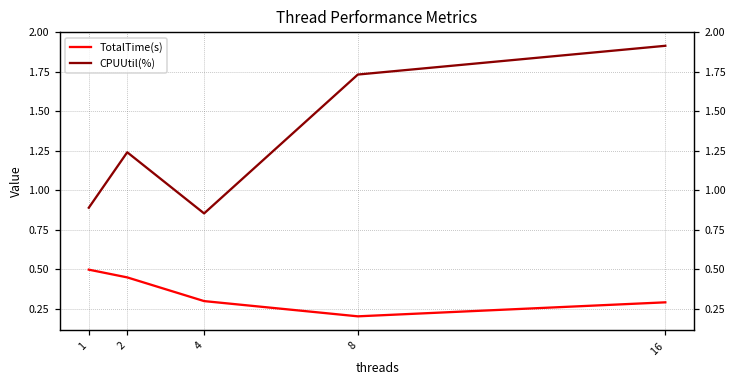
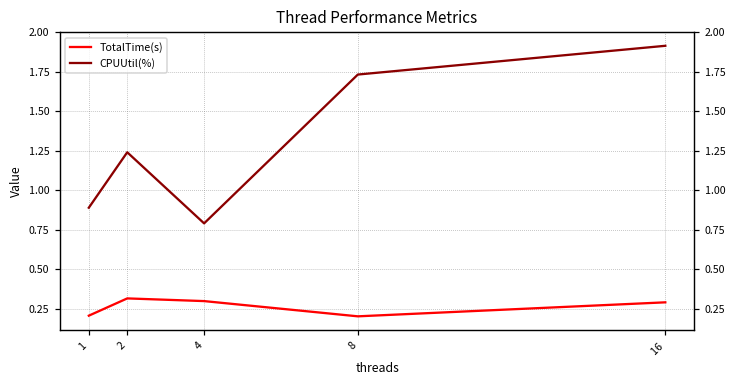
TotalTime(s), 1: 0.50 -> 0.21
TotalTime(s), 2: 0.45 -> 0.32
CPUUtil(%), 4: 0.85 -> 0.79
